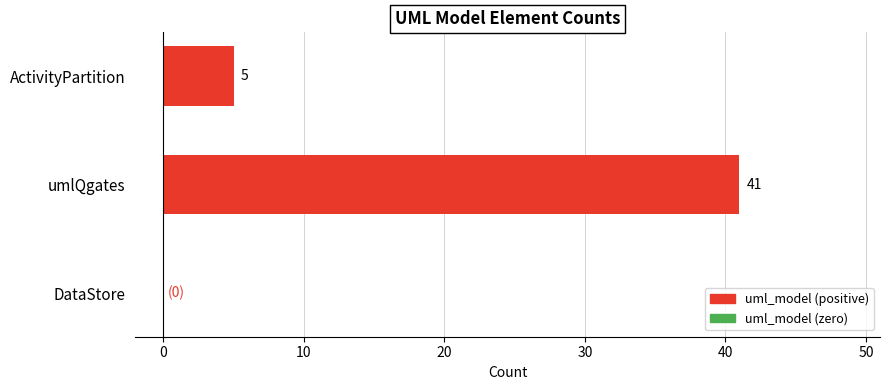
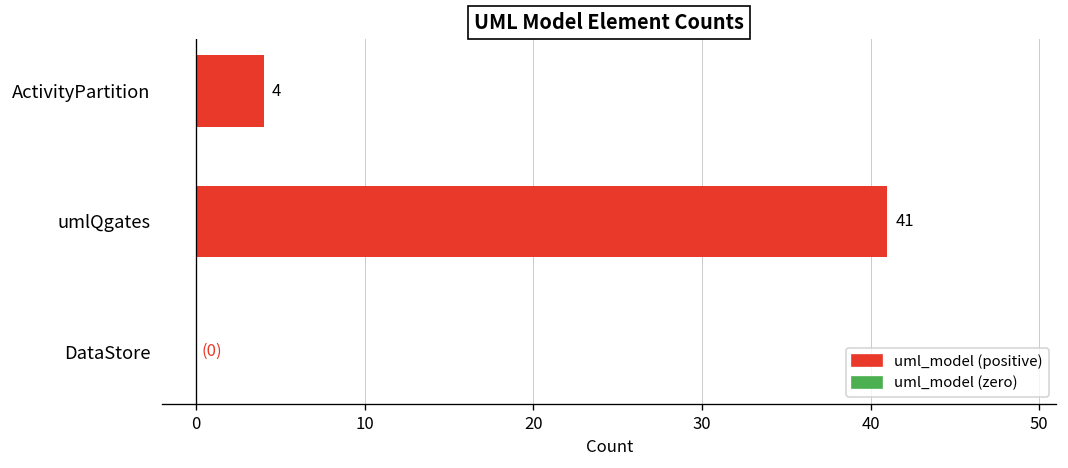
ActivityPartition: 5 -> 4
